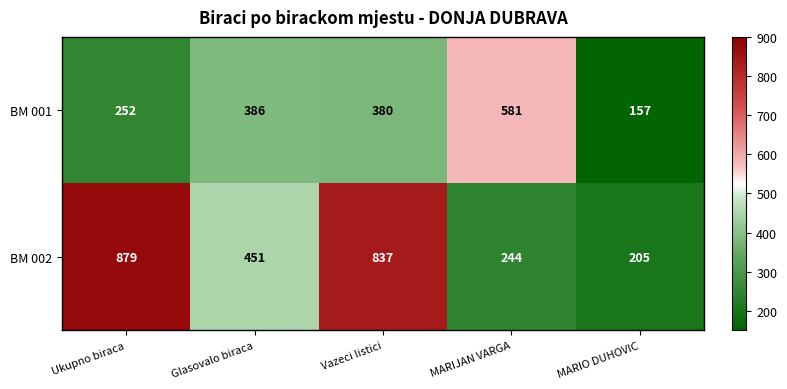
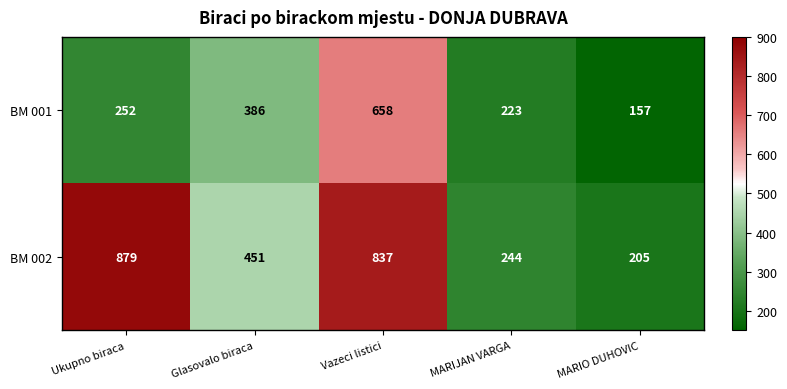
BM 001, Vazeci listici: 380 -> 658
BM 001, MARIJAN VARGA: 581 -> 223
